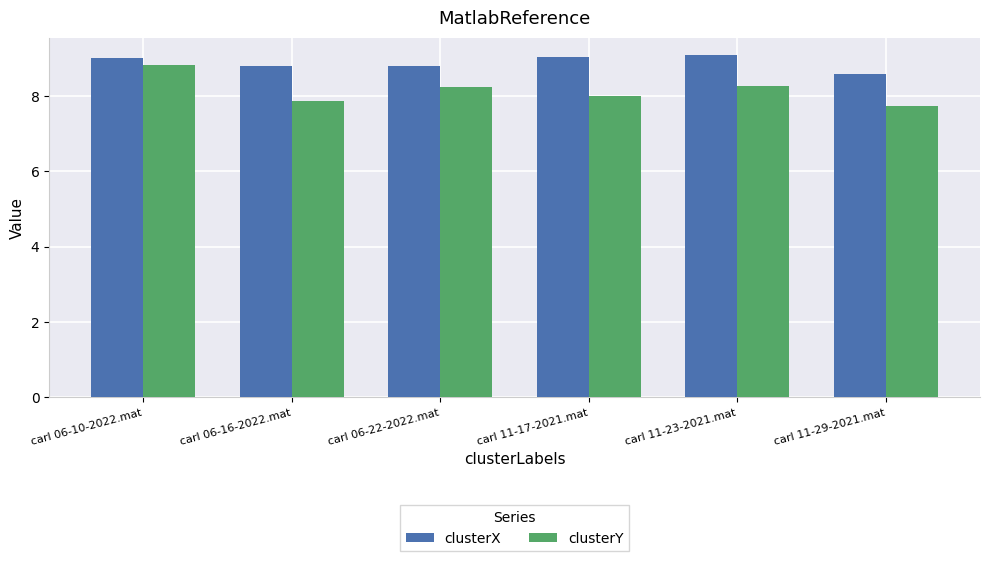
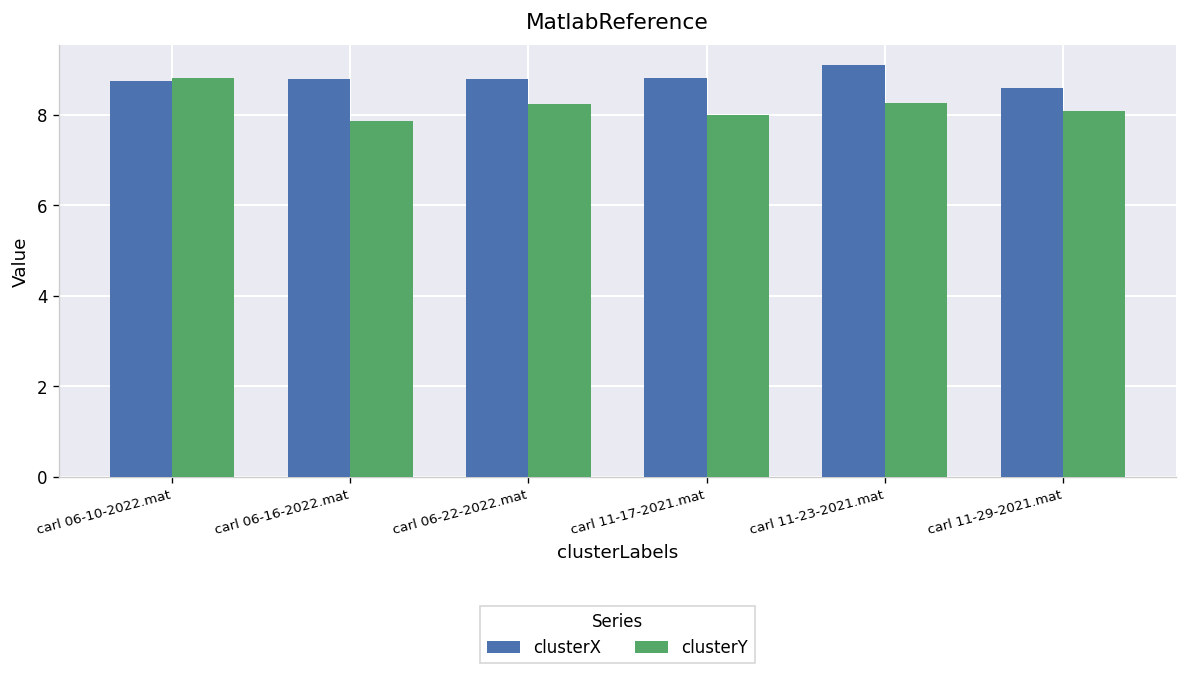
clusterX, carl 06-10-2022.mat: 9.0 -> 8.7
clusterX, carl 11-17-2021.mat: 9.0 -> 8.8
clusterY, carl 11-29-2021.mat: 7.7 -> 8.1
